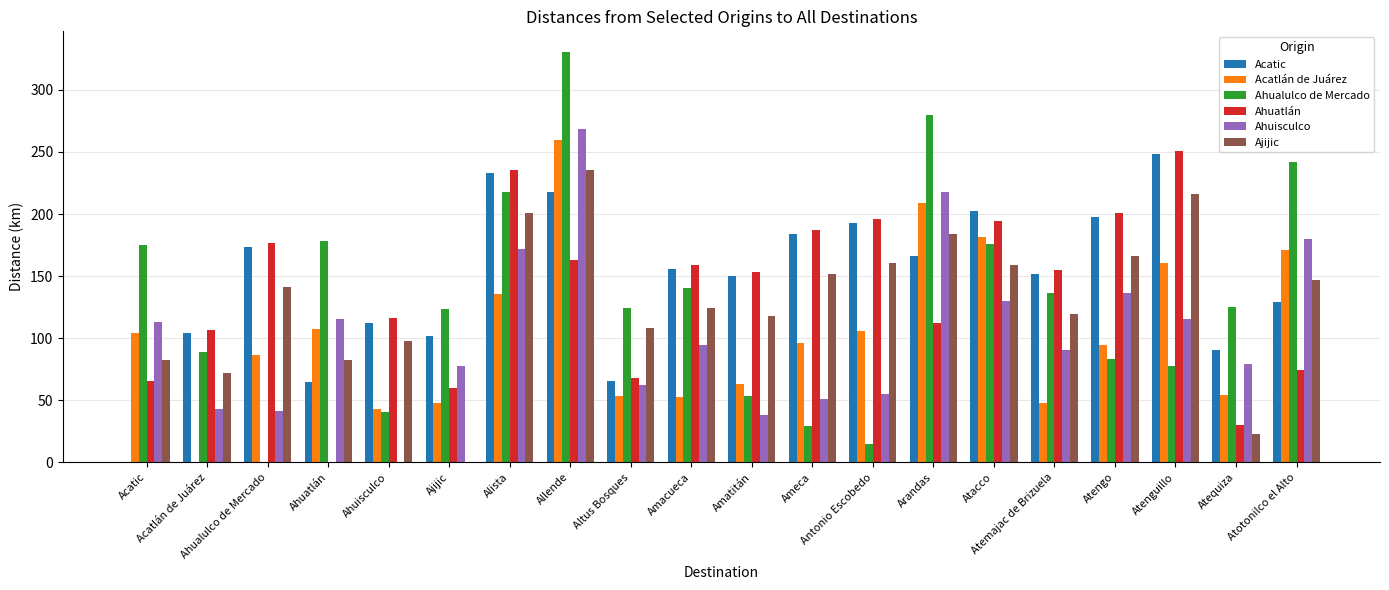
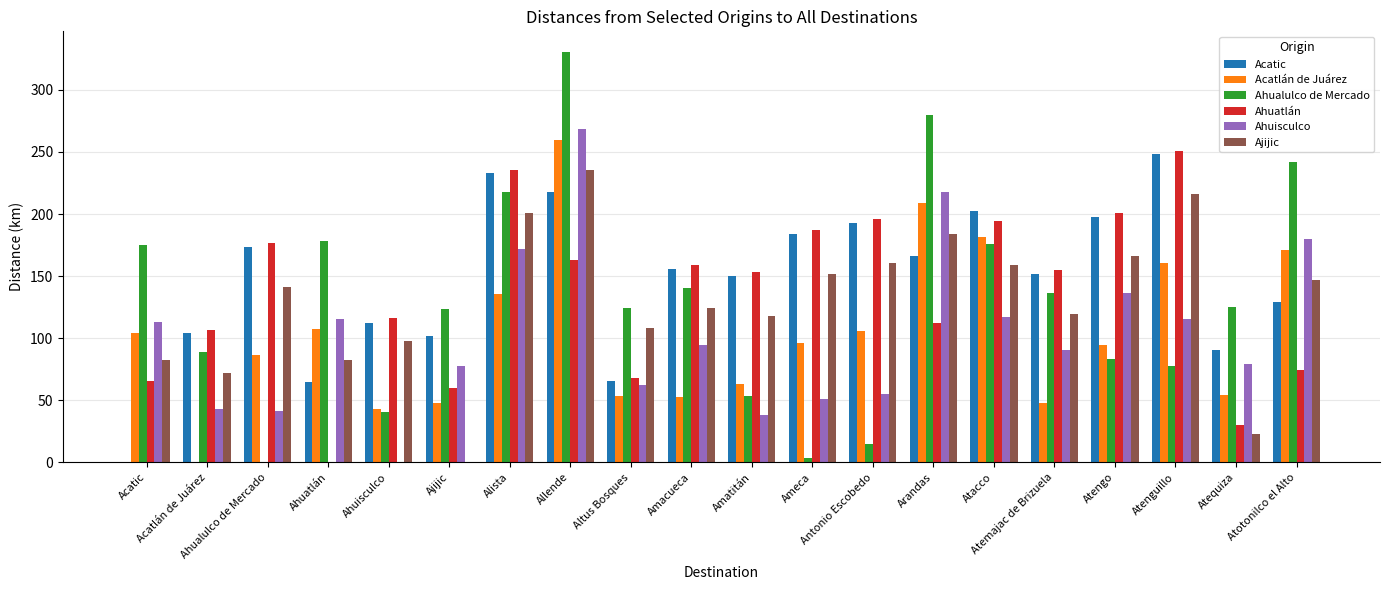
Ahualulco de Mercado, Ameca: 30 -> 4
Ahuisculco, Atacco: 130 -> 117
